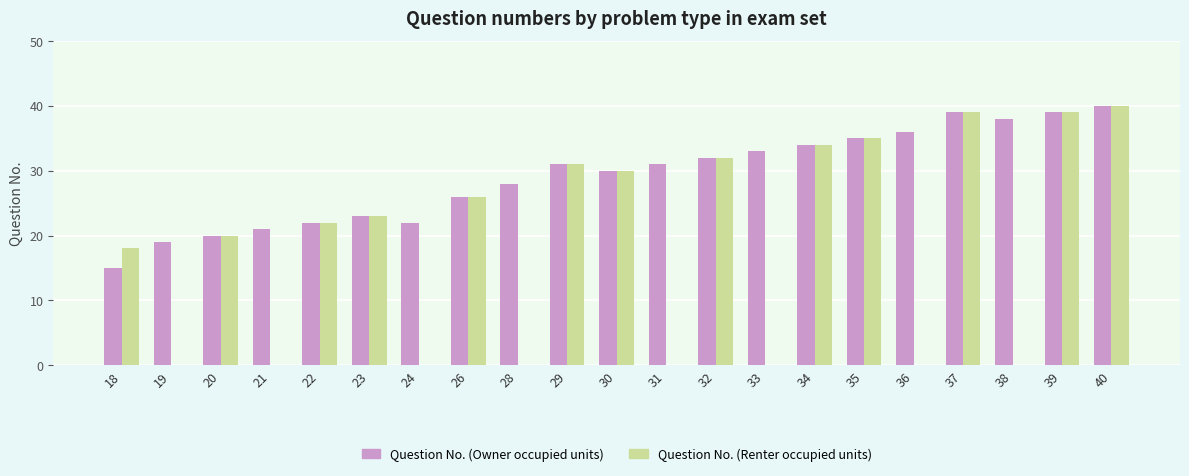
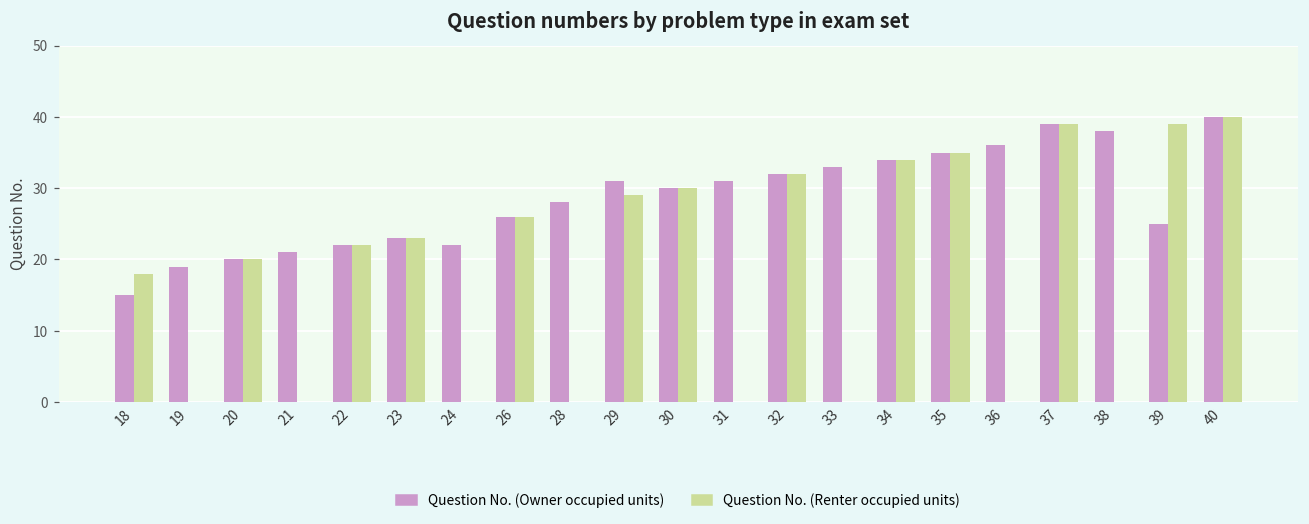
Question No. (Renter occupied units), 29: 31 -> 29
Question No. (Owner occupied units), 39: 39 -> 25
